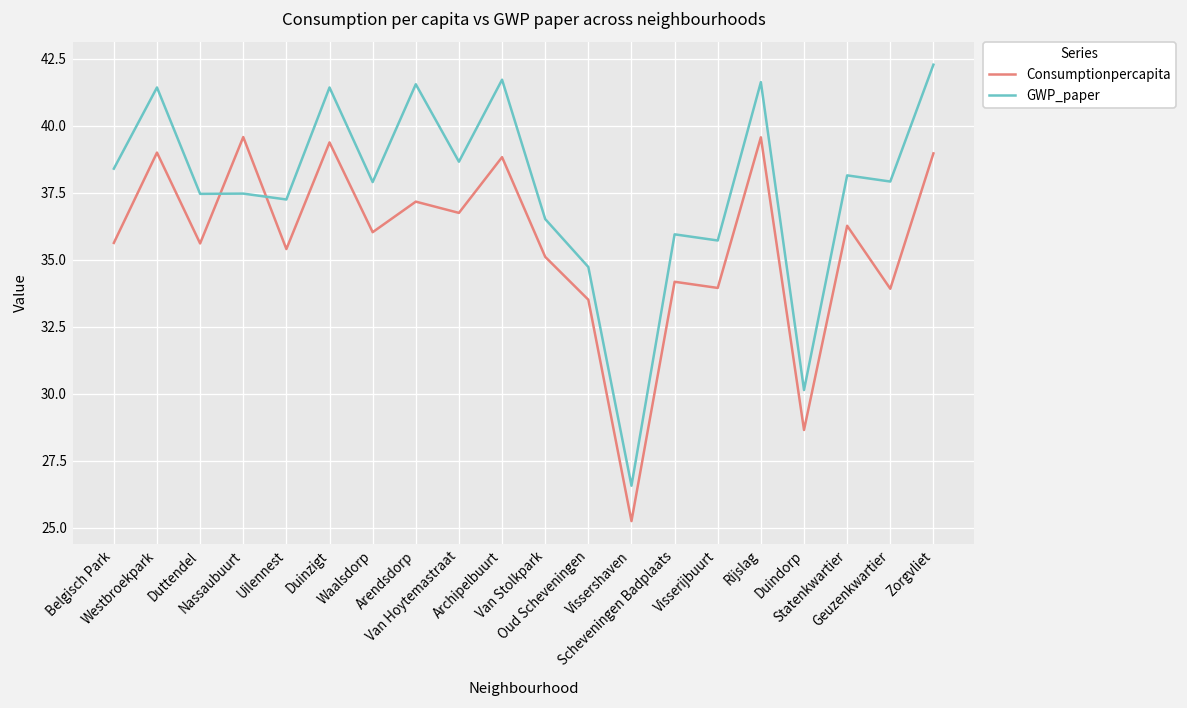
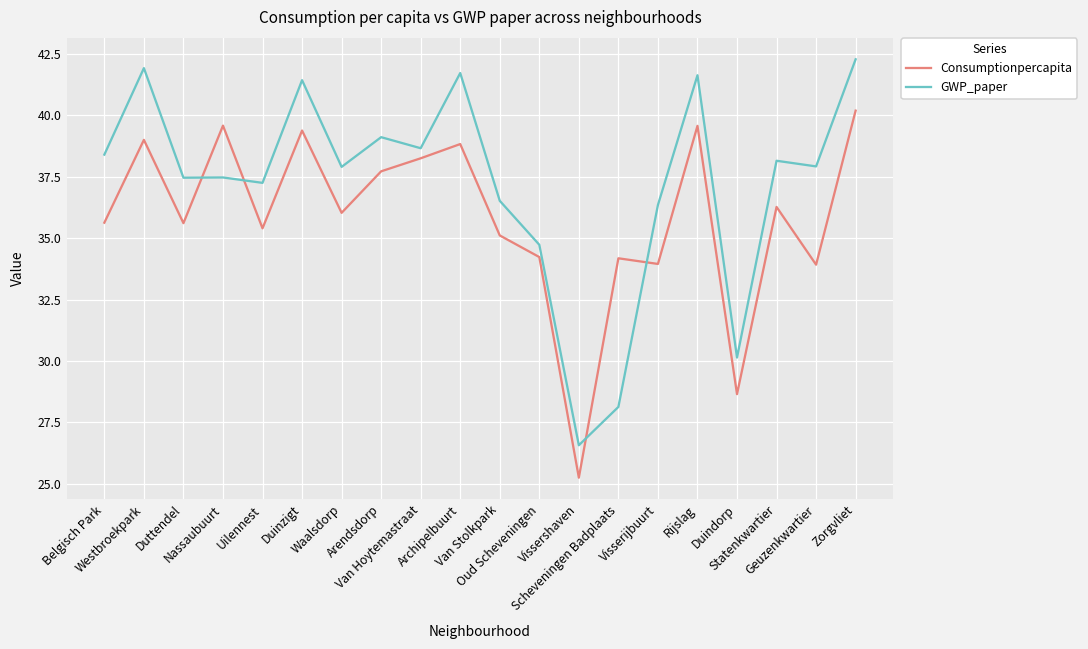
GWP_paper, Westbroekpark: 41.4 -> 41.9
Consumptionpercapita, Arendsdorp: 37.2 -> 37.7
GWP_paper, Arendsdorp: 41.6 -> 39.1
Consumptionpercapita, Van Hoytemastraat: 36.8 -> 38.3
Consumptionpercapita, Oud Scheveningen: 33.5 -> 34.2
GWP_paper, Scheveningen Badplaats: 36.0 -> 28.1
GWP_paper, Visserijbuurt: 35.7 -> 36.4
Consumptionpercapita, Zorgvliet: 39.0 -> 40.2
